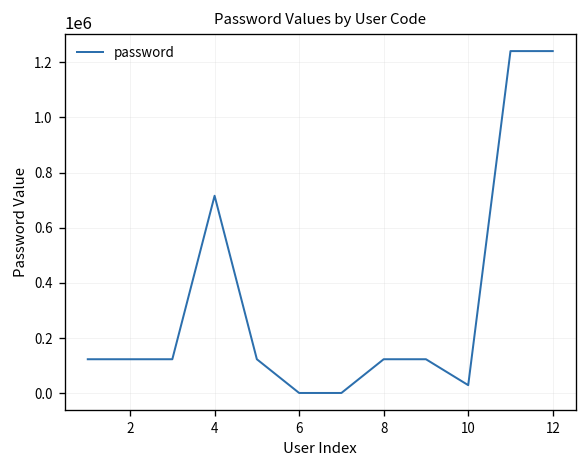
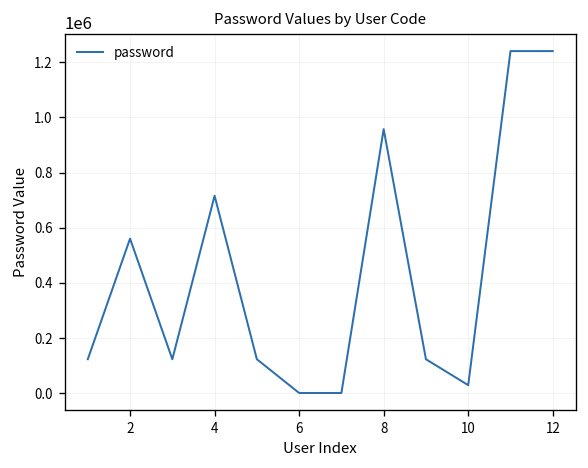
2: 120000 -> 560000
8: 120000 -> 960000
